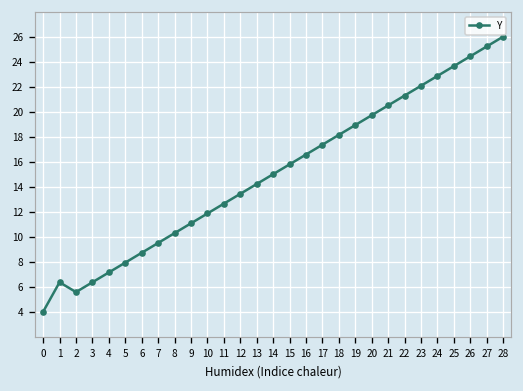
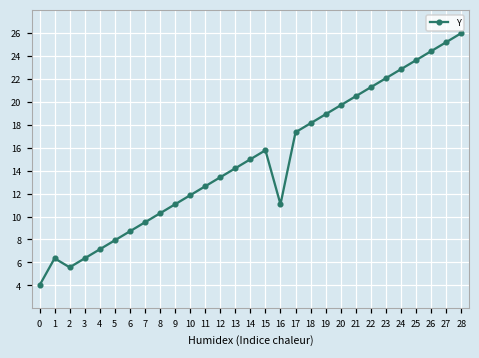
16: 16.6 -> 11.1
